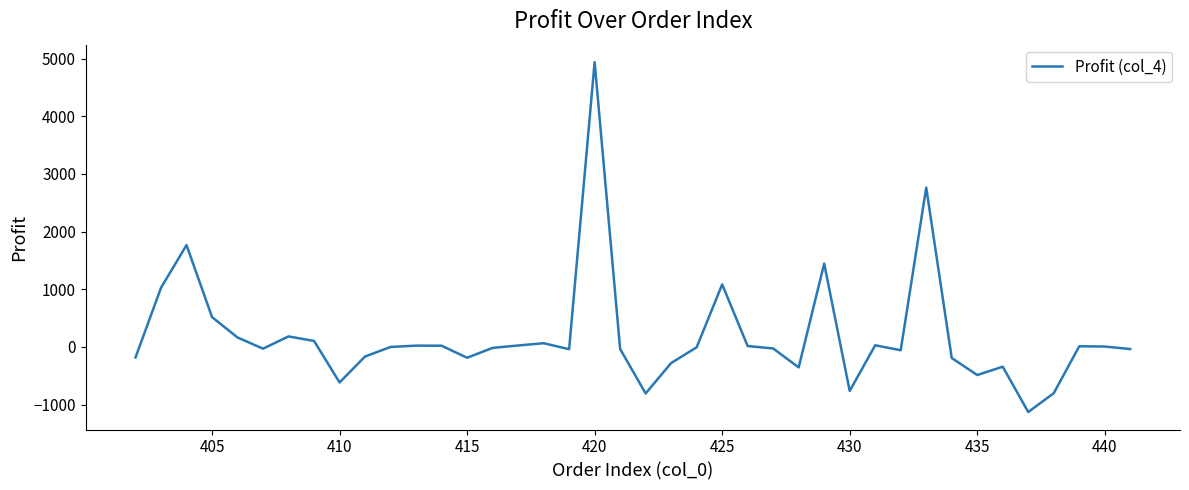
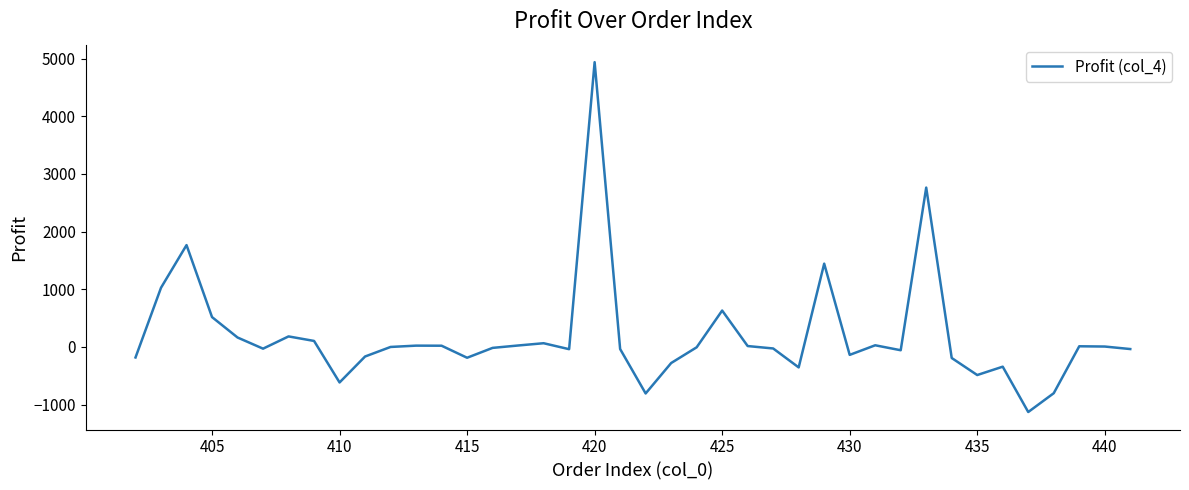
425: 1100 -> 600
430: -800 -> -100
